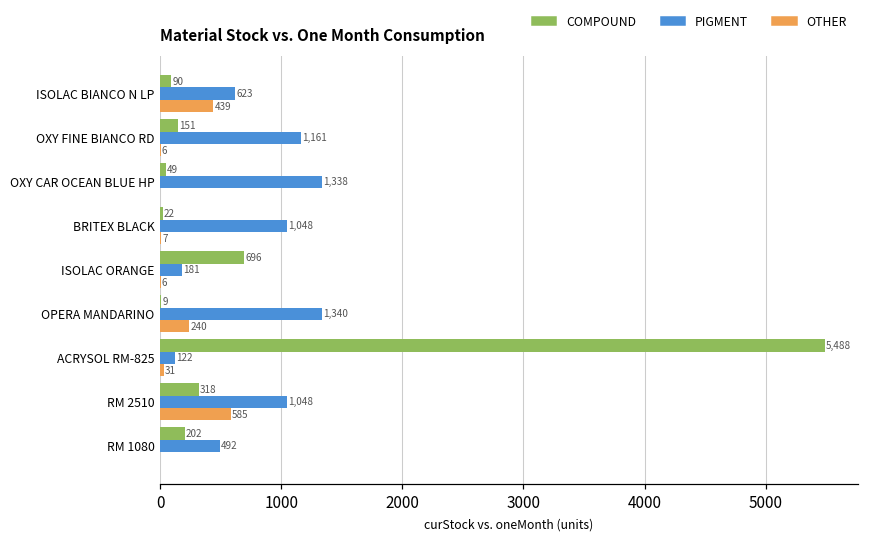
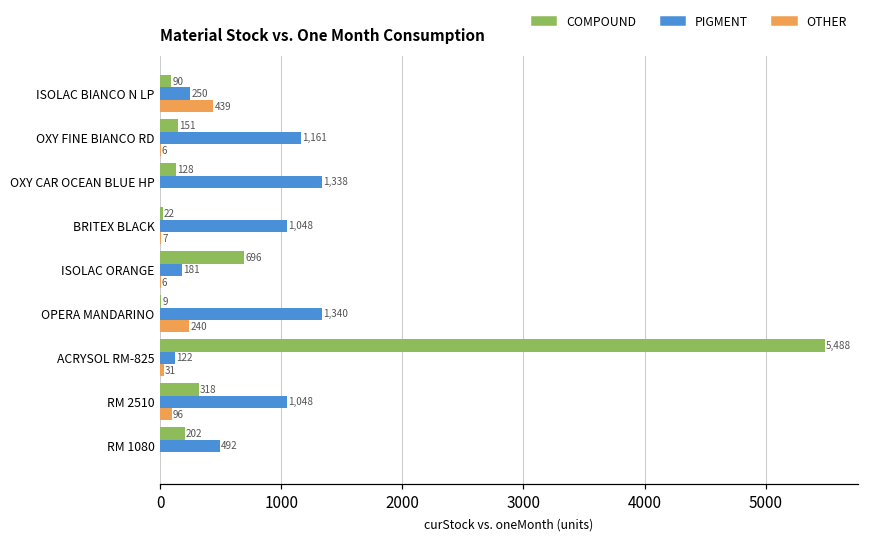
PIGMENT, ISOLAC BIANCO N LP: 623 -> 250
COMPOUND, OXY CAR OCEAN BLUE HP: 49 -> 128
OTHER, RM 2510: 585 -> 96
